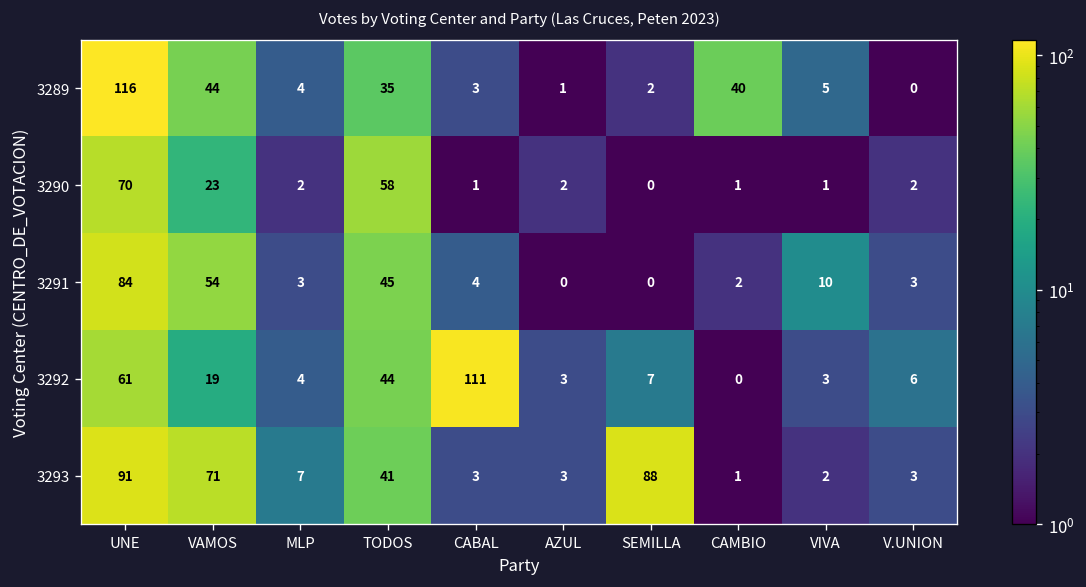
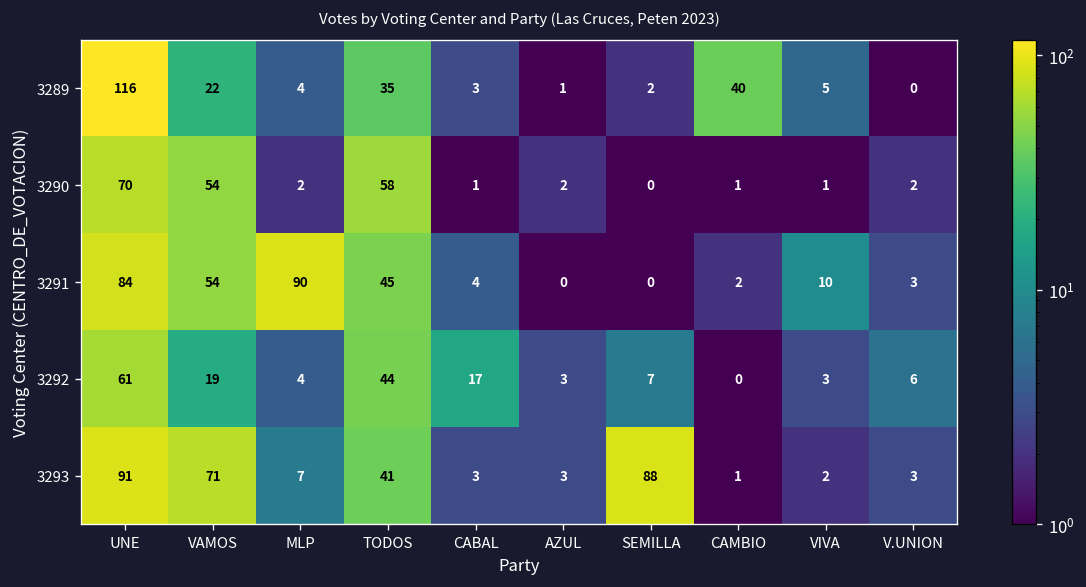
3289, VAMOS: 44 -> 22
3290, VAMOS: 23 -> 54
3291, MLP: 3 -> 90
3292, CABAL: 111 -> 17
